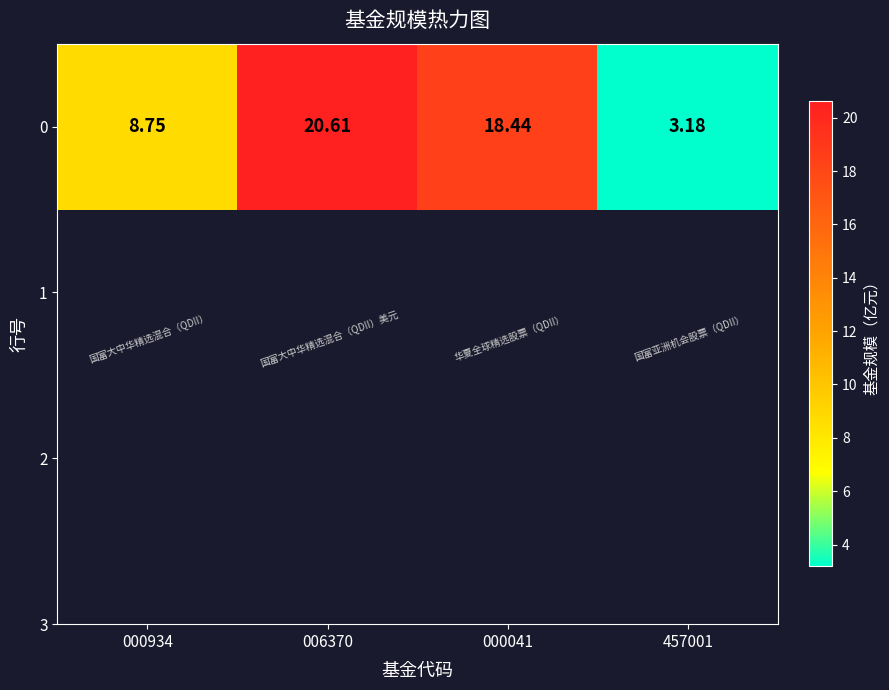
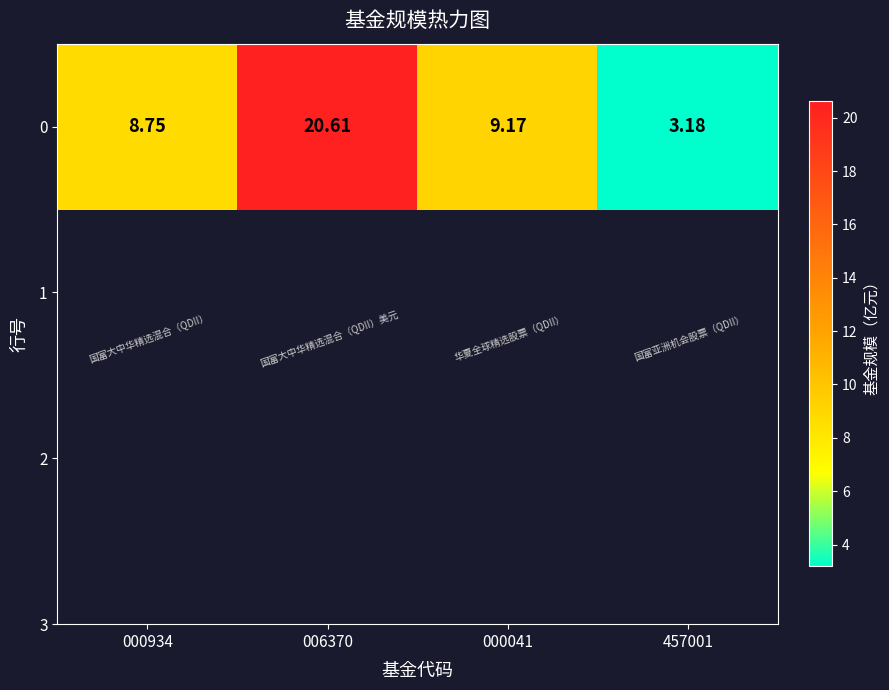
0, 000041: 18.44 -> 9.17
